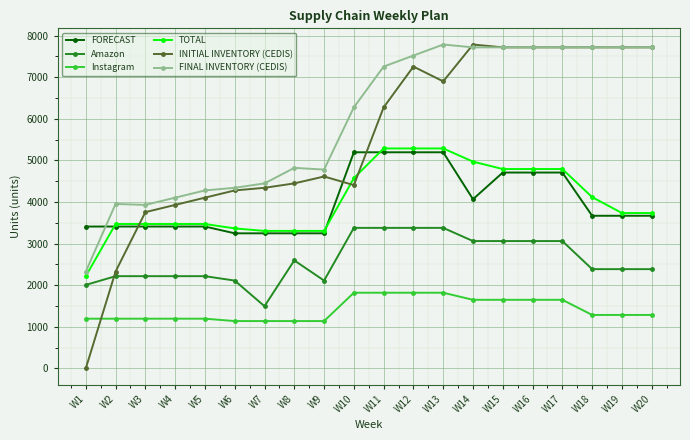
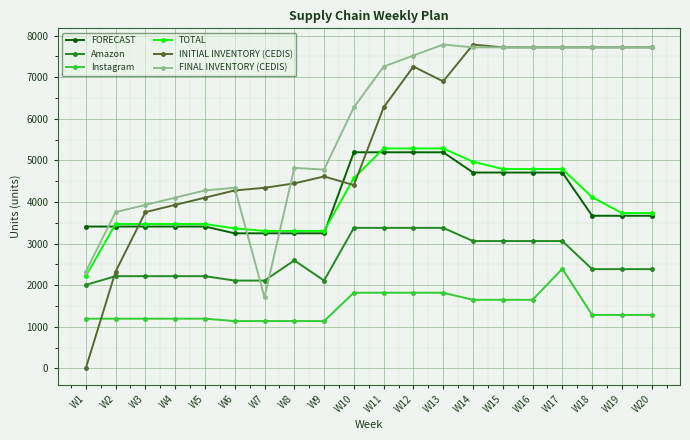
FINAL INVENTORY (CEDIS), W2: 4000 -> 3800
Amazon, W7: 1500 -> 2100
FINAL INVENTORY (CEDIS), W7: 4400 -> 1700
FORECAST, W14: 4100 -> 4700
Instagram, W17: 1600 -> 2400
